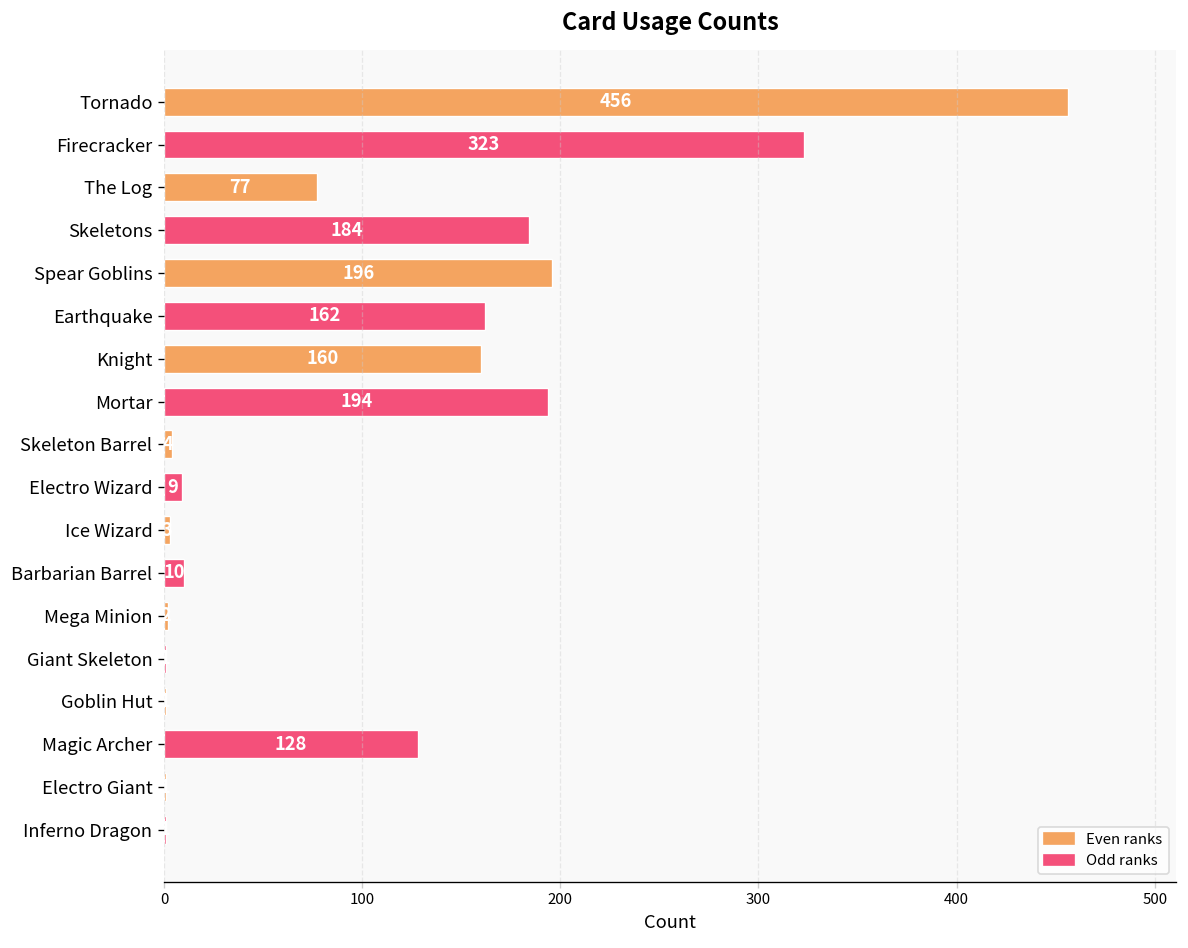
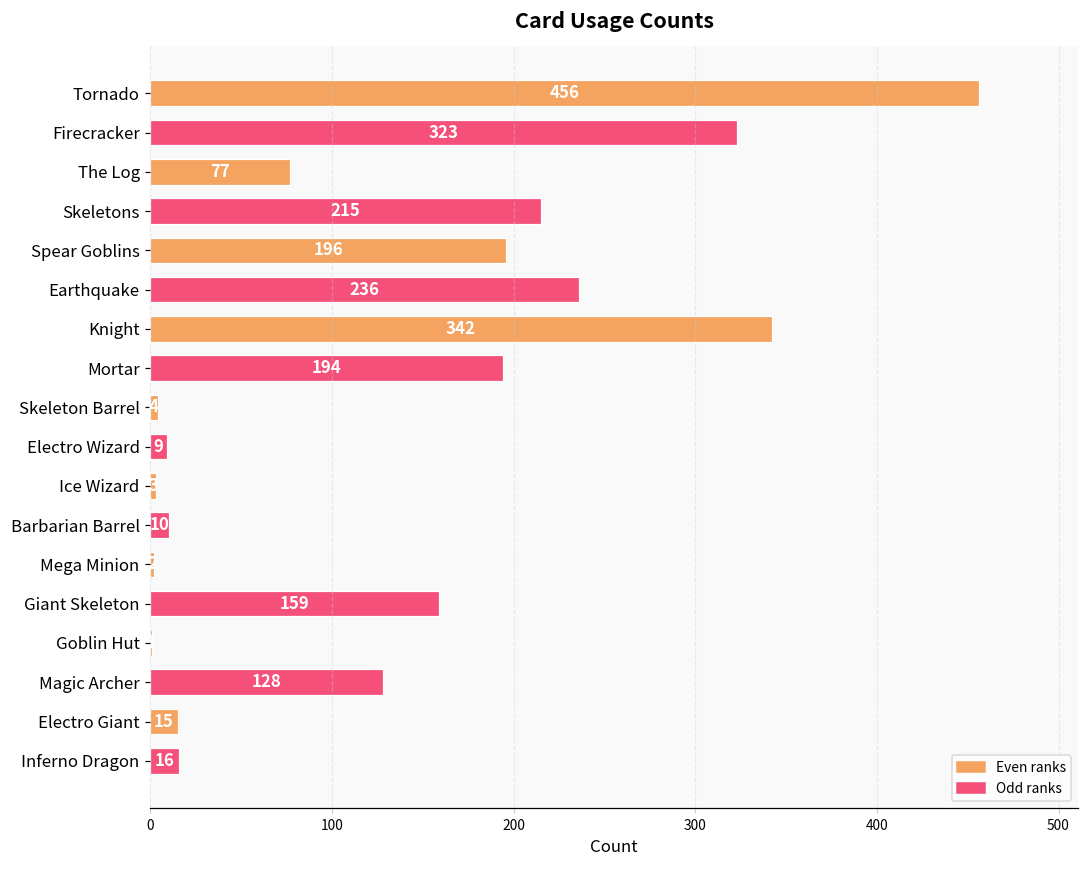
Skeletons: 184 -> 215
Earthquake: 162 -> 236
Knight: 160 -> 342
Giant Skeleton: 1 -> 159
Electro Giant: 1 -> 15
Inferno Dragon: 1 -> 16
